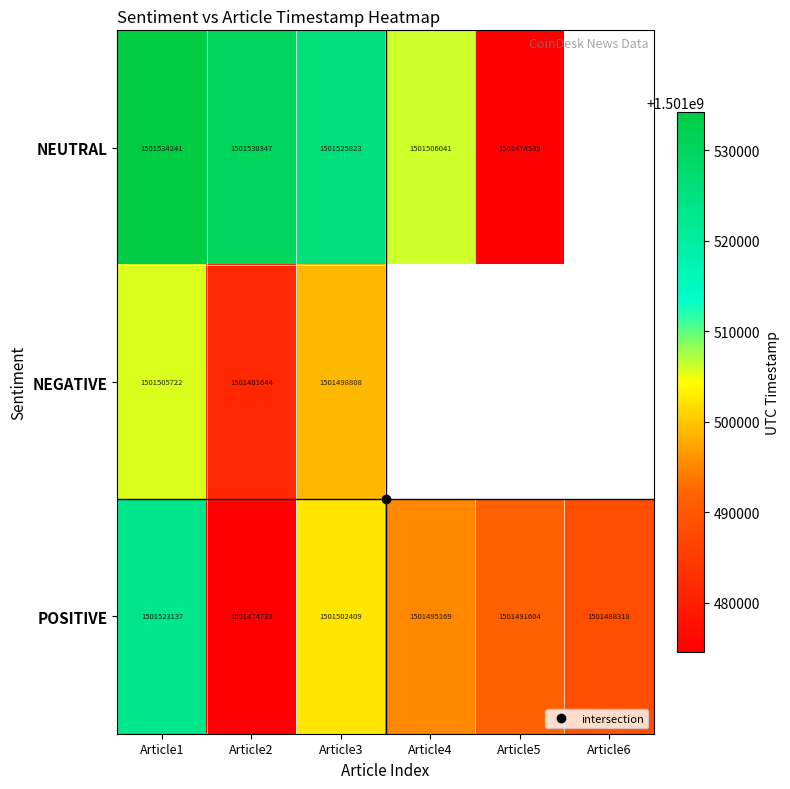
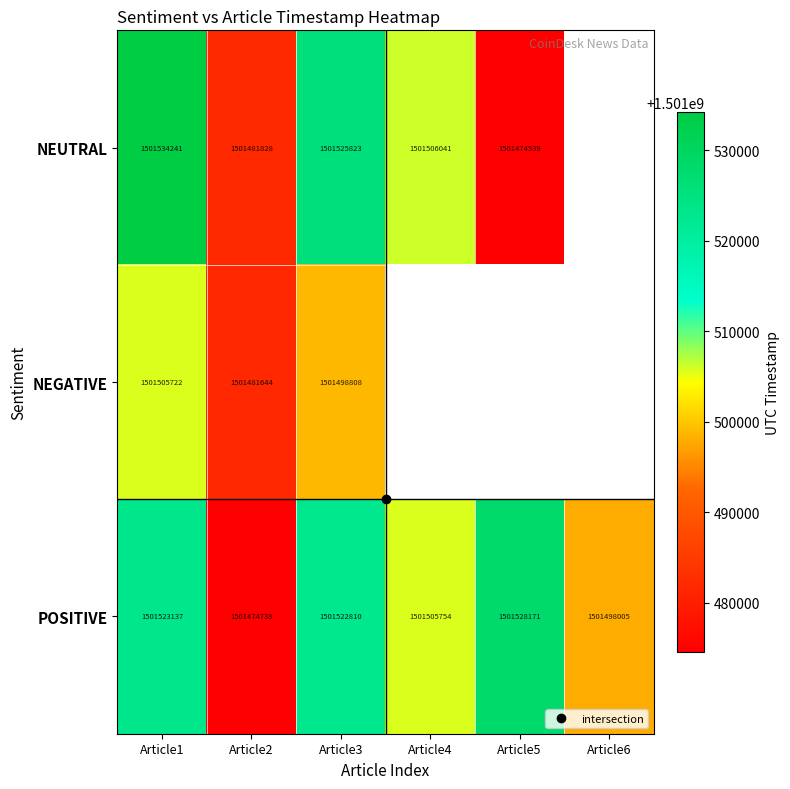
NEUTRAL, Article2: 1501530347 -> 1501481828
POSITIVE, Article3: 1501502409 -> 1501522810
POSITIVE, Article4: 1501495169 -> 1501505754
POSITIVE, Article5: 1501491604 -> 1501528171
POSITIVE, Article6: 1501488318 -> 1501498005
